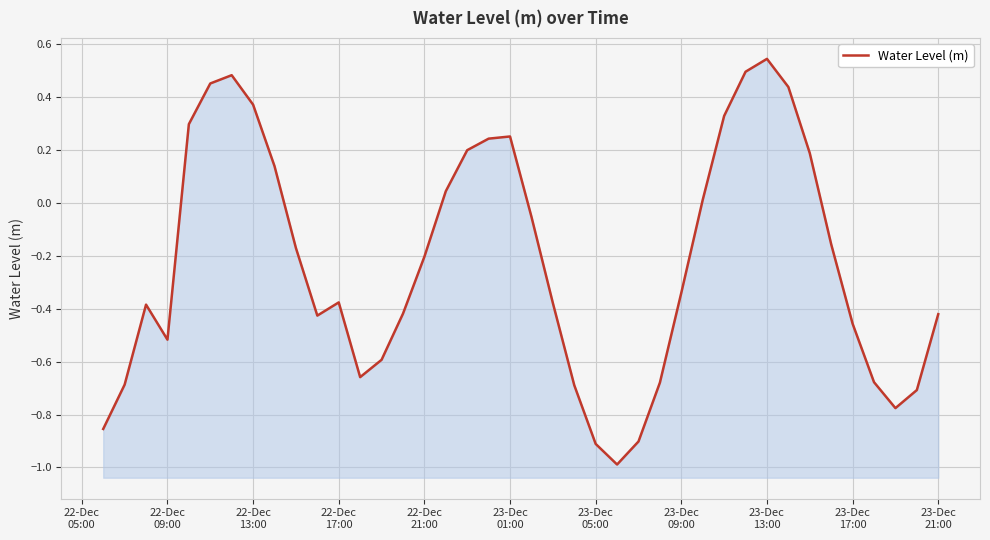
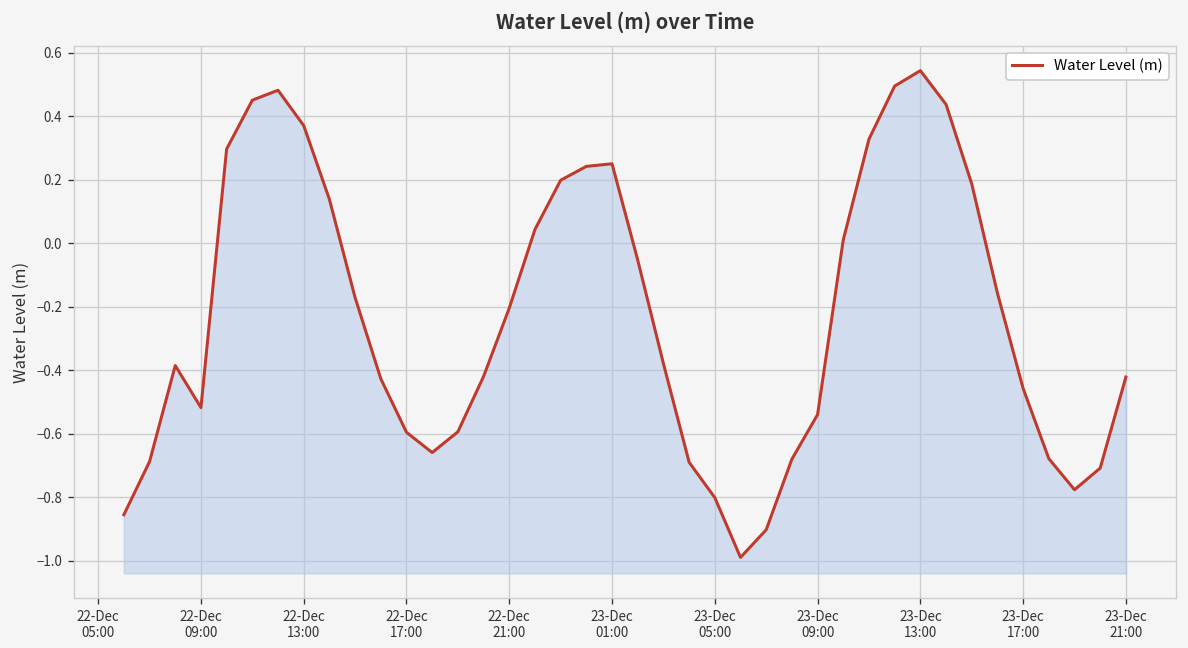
22-Dec 17:00: -0.38 -> -0.59
23-Dec 05:00: -0.91 -> -0.80
23-Dec 09:00: -0.34 -> -0.54
